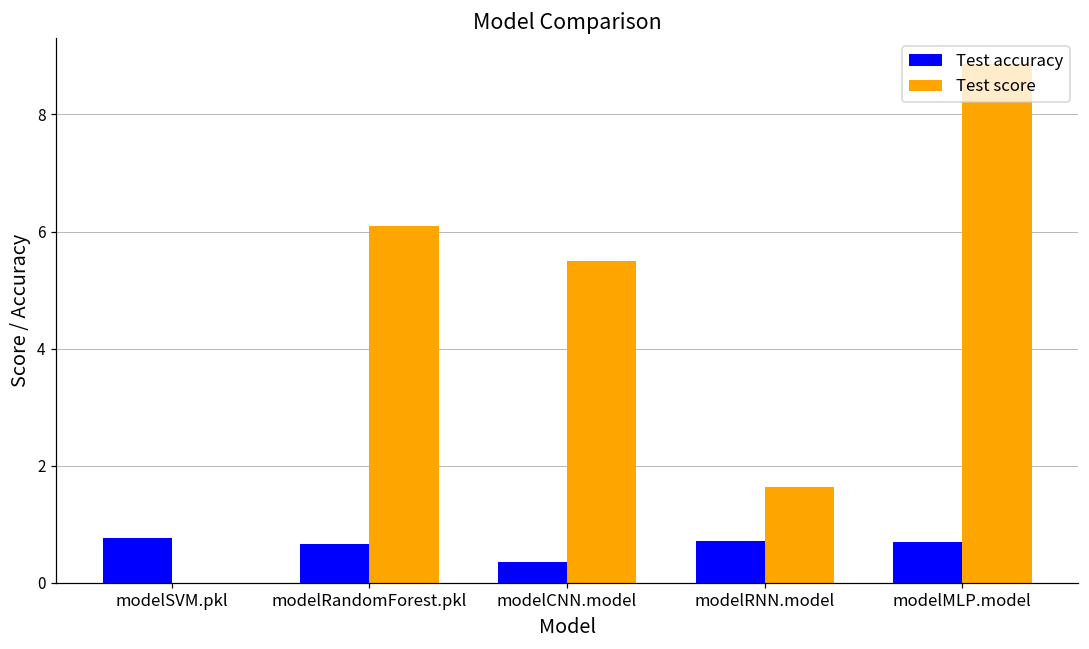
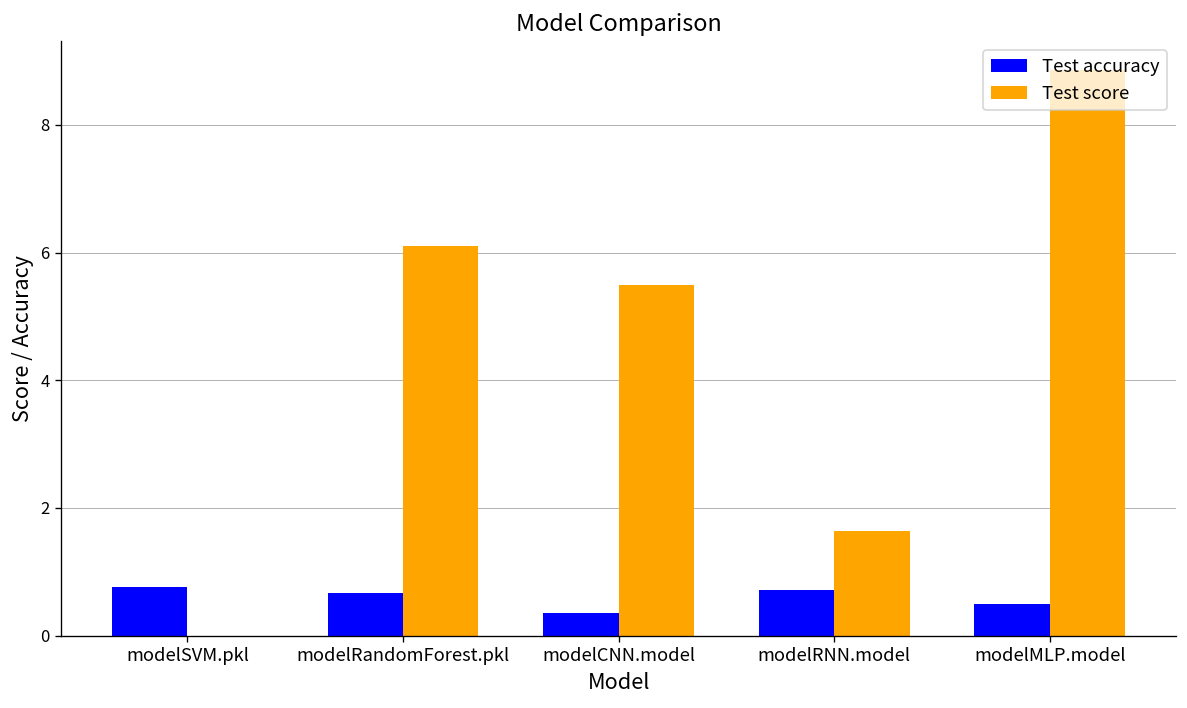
Test accuracy, modelMLP.model: 0.7 -> 0.5
